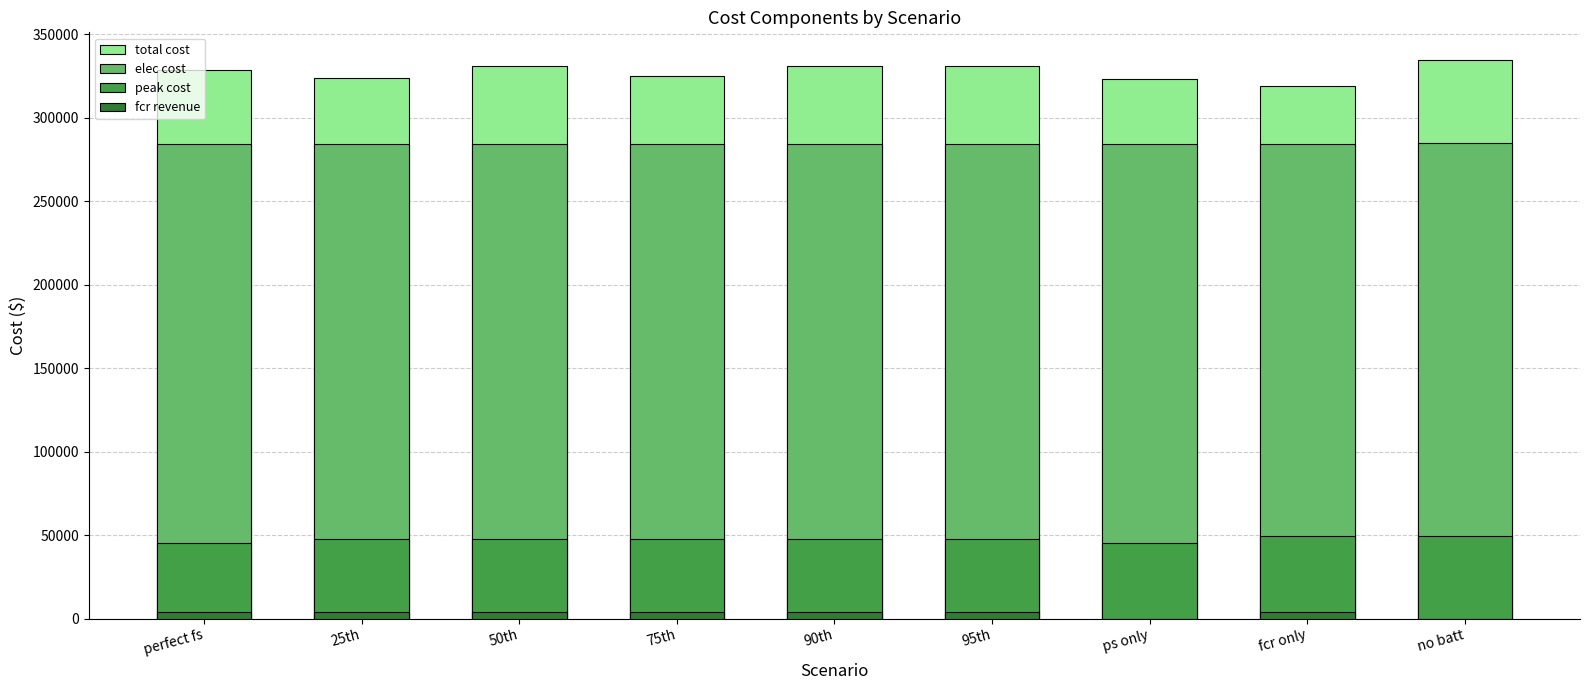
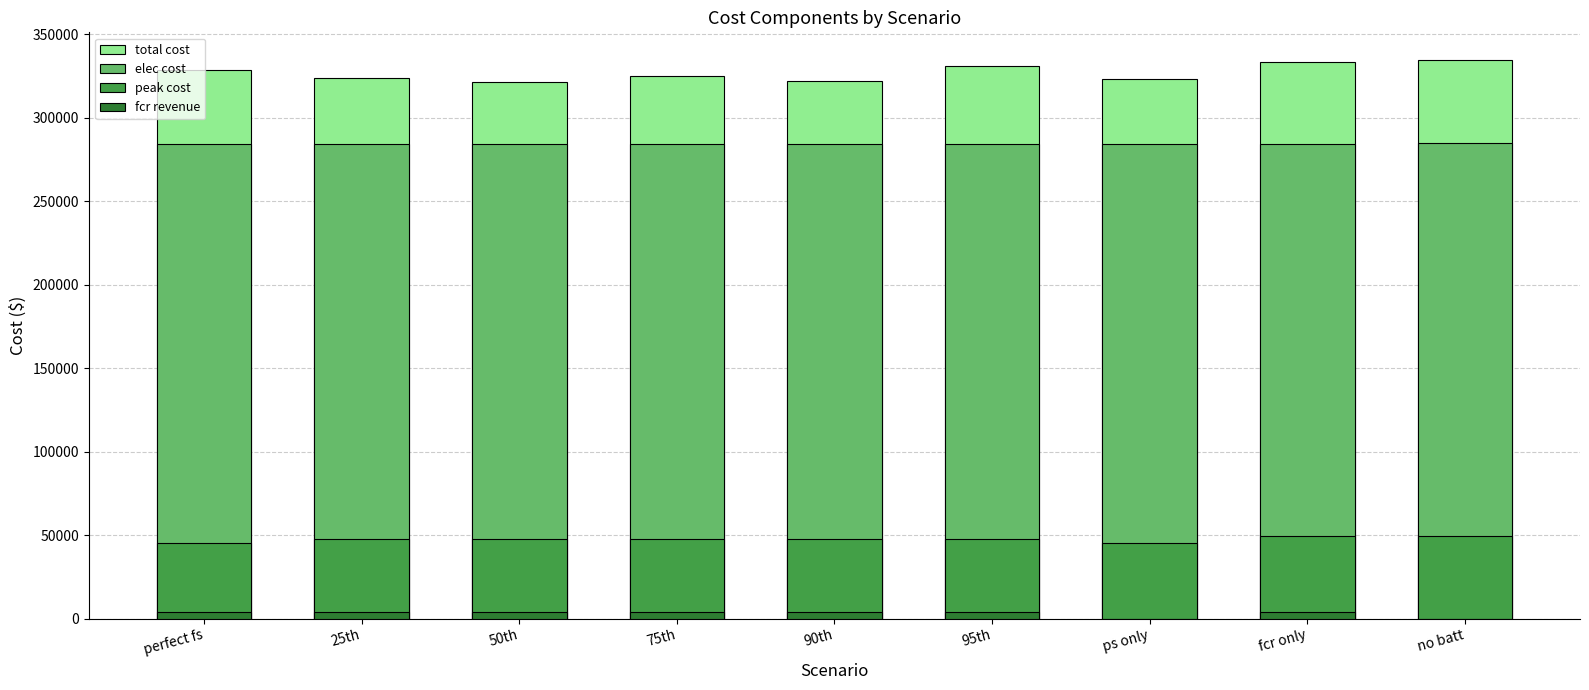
total cost, 50th: 331000 -> 321000
total cost, 90th: 331000 -> 322000
total cost, fcr only: 319000 -> 333000
